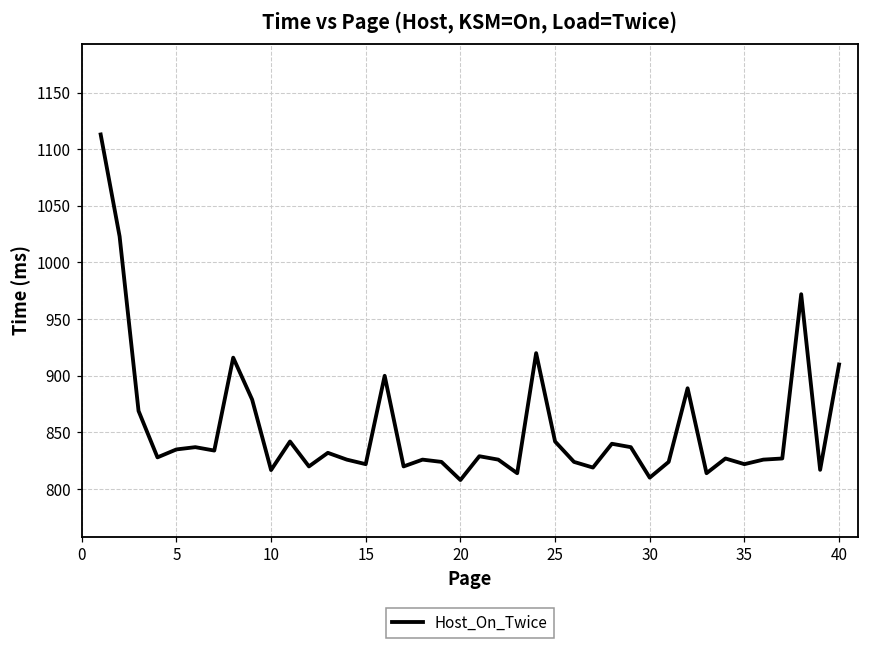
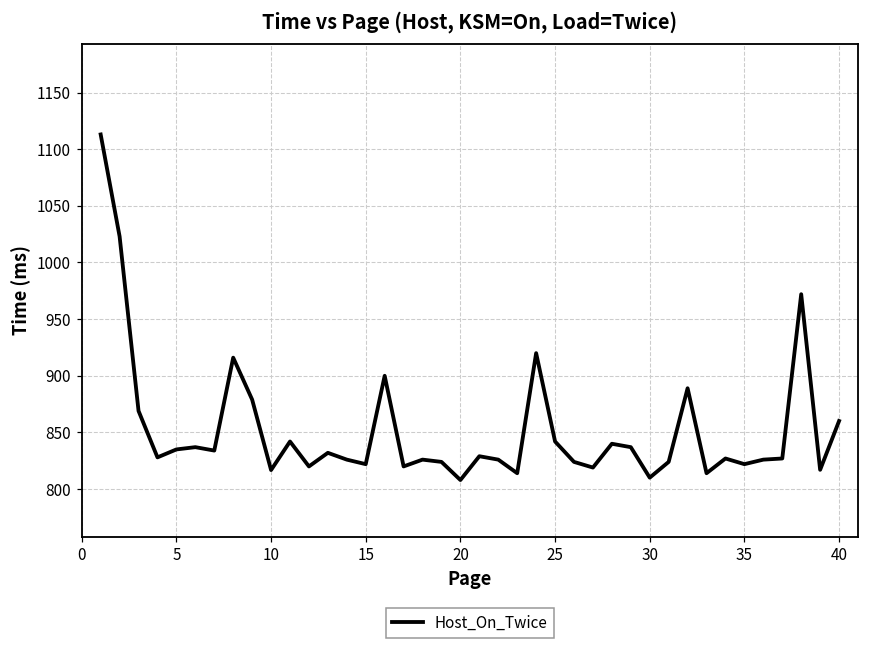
40: 910 -> 860
